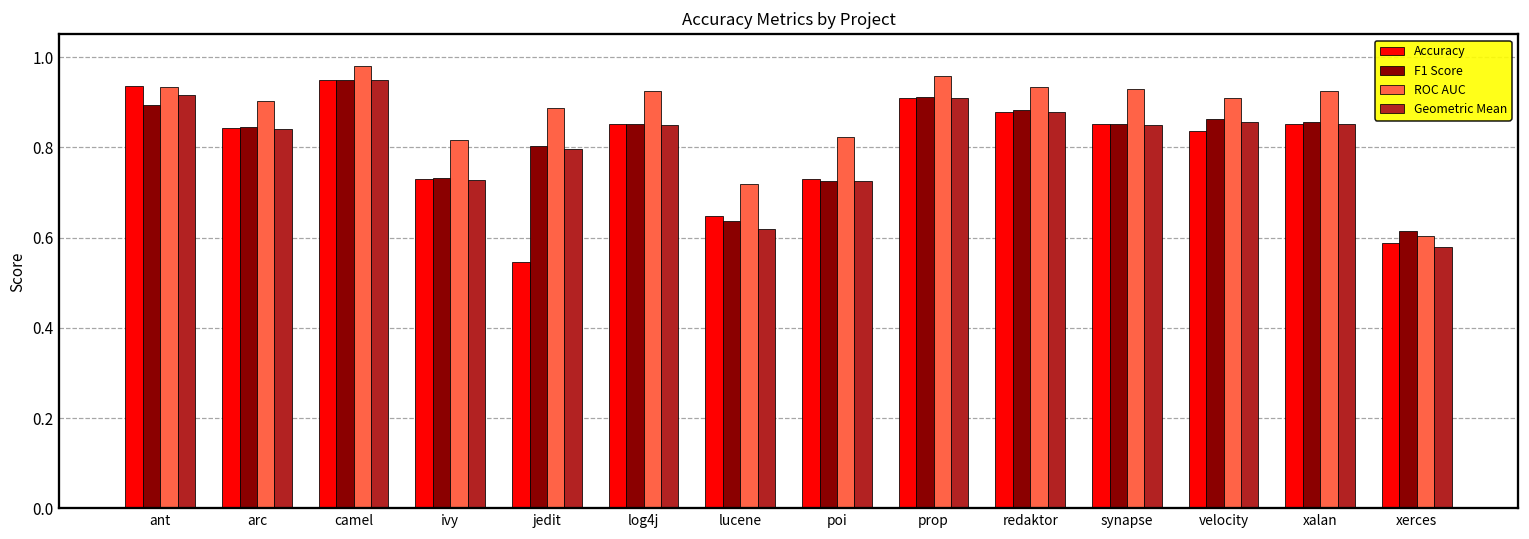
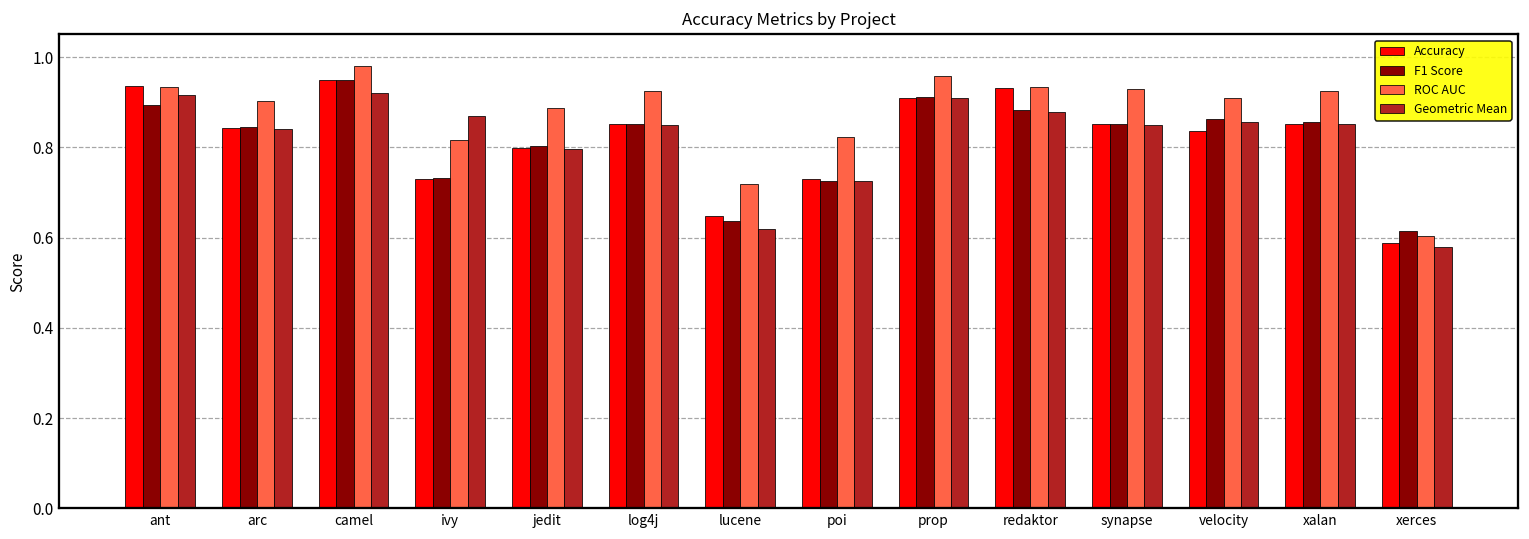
Geometric Mean, camel: 0.95 -> 0.92
Geometric Mean, ivy: 0.73 -> 0.87
Accuracy, jedit: 0.55 -> 0.80
Accuracy, redaktor: 0.88 -> 0.93
